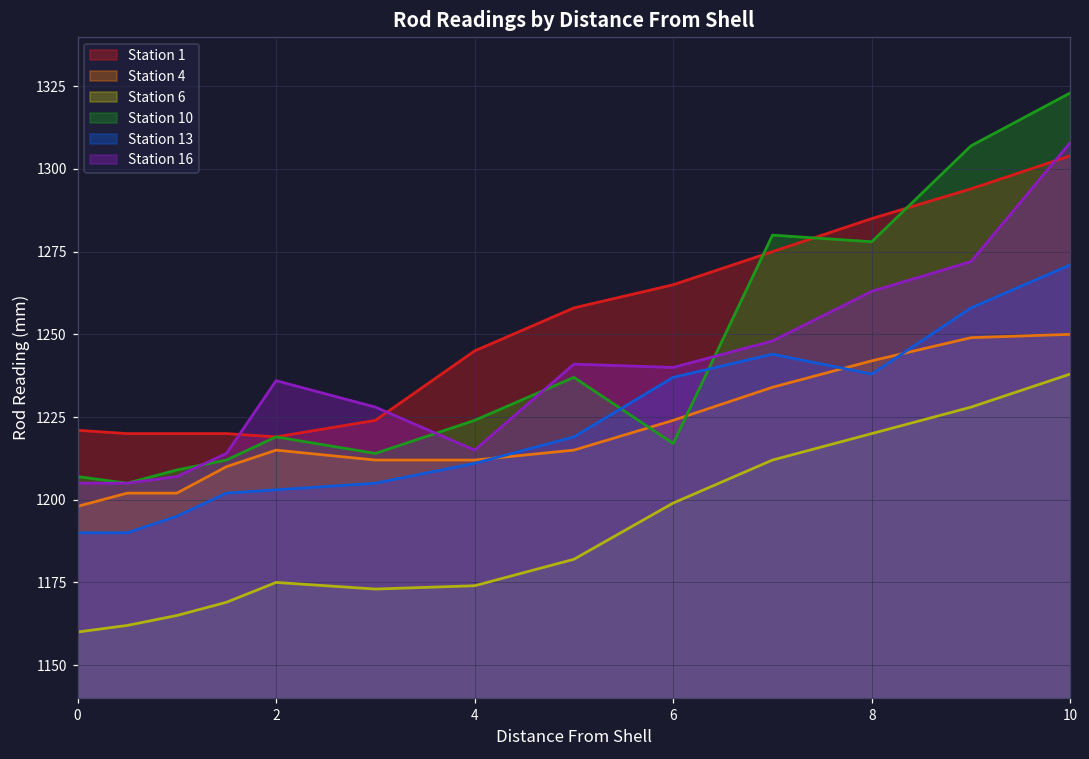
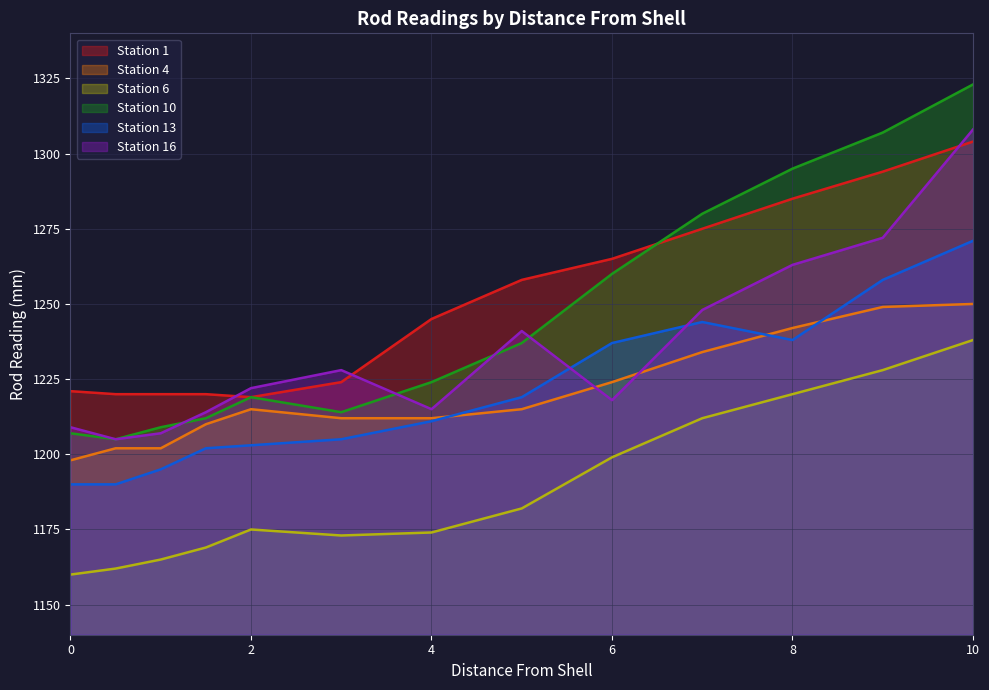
Station 16, 0: 1205 -> 1209
Station 16, 2: 1236 -> 1222
Station 10, 6: 1217 -> 1260
Station 16, 6: 1240 -> 1218
Station 10, 8: 1278 -> 1295
